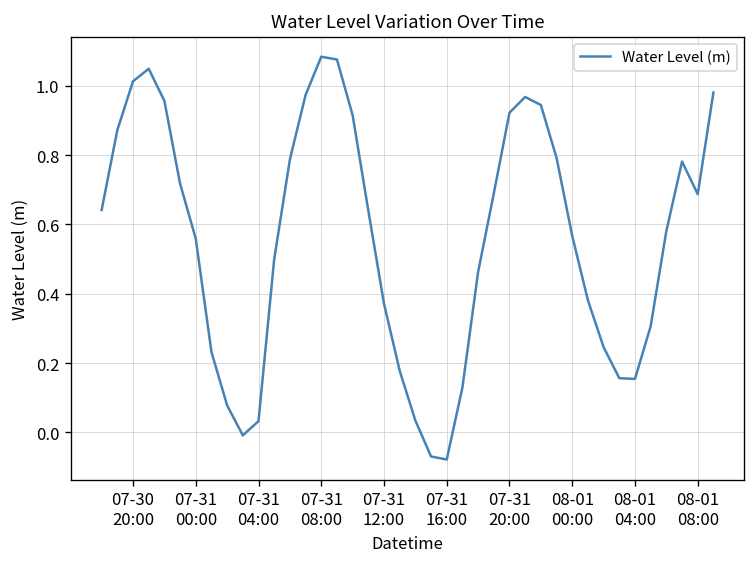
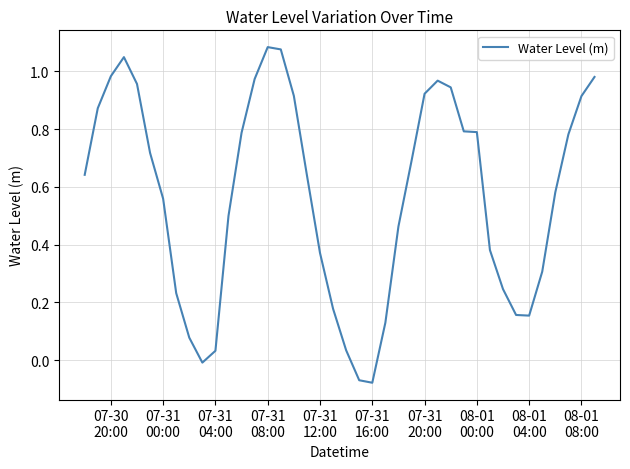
07-30 20:00: 1.01 -> 0.98
08-01 00:00: 0.57 -> 0.79
08-01 08:00: 0.69 -> 0.91
